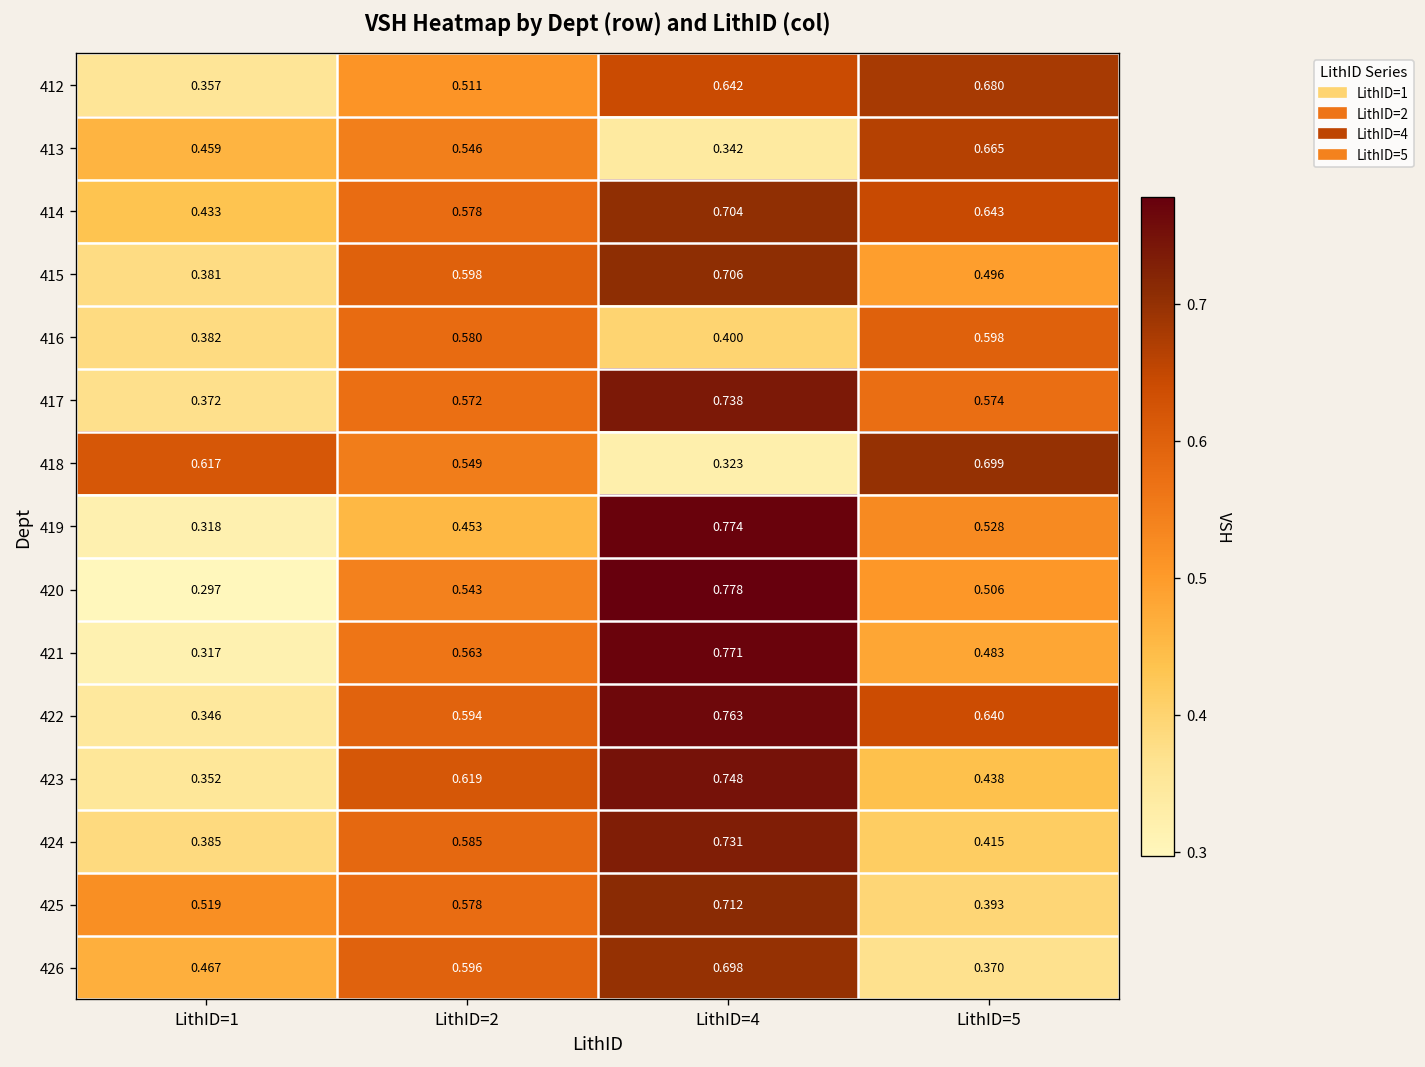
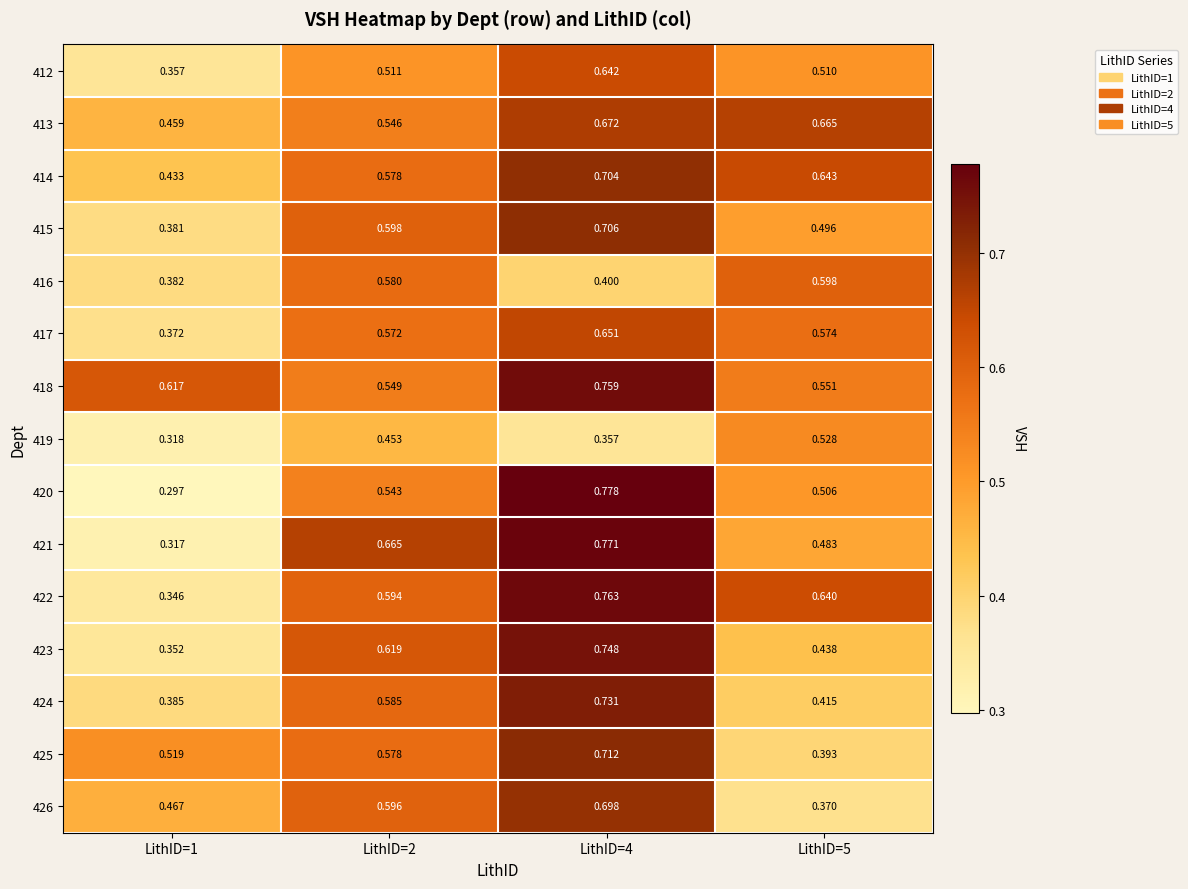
412, LithID=5: 0.680 -> 0.510
413, LithID=4: 0.342 -> 0.672
417, LithID=4: 0.738 -> 0.651
418, LithID=4: 0.323 -> 0.759
418, LithID=5: 0.699 -> 0.551
419, LithID=4: 0.774 -> 0.357
421, LithID=2: 0.563 -> 0.665
